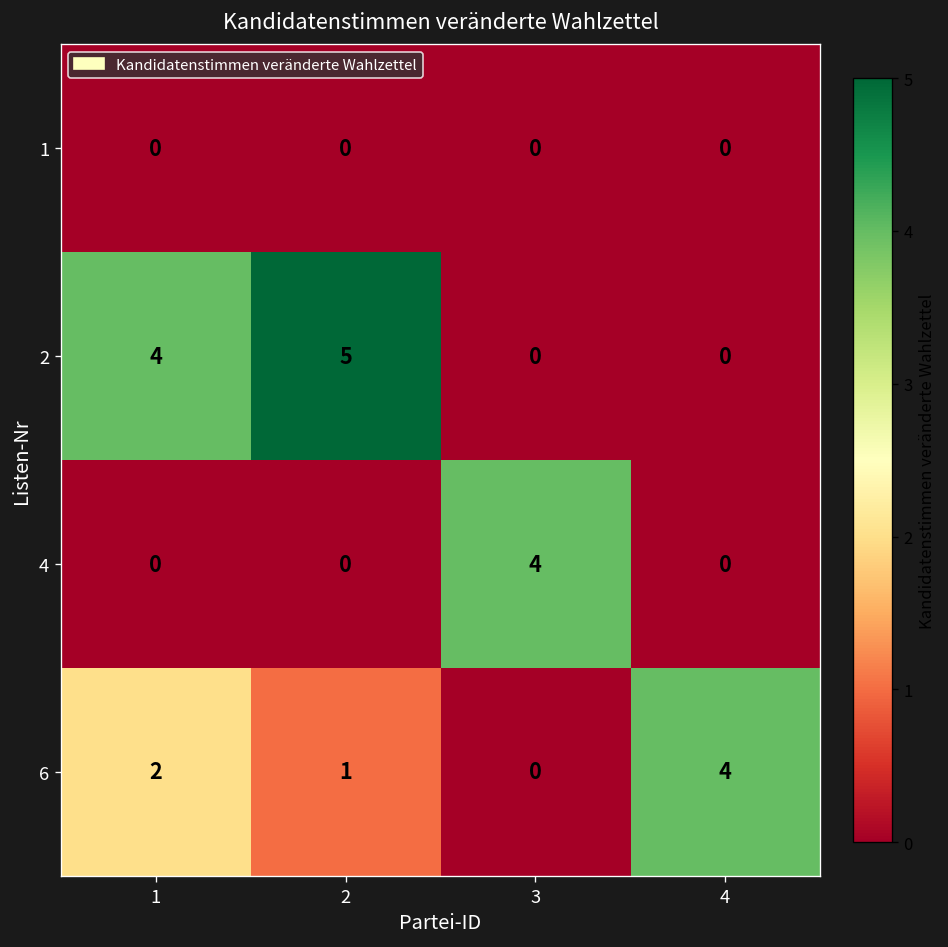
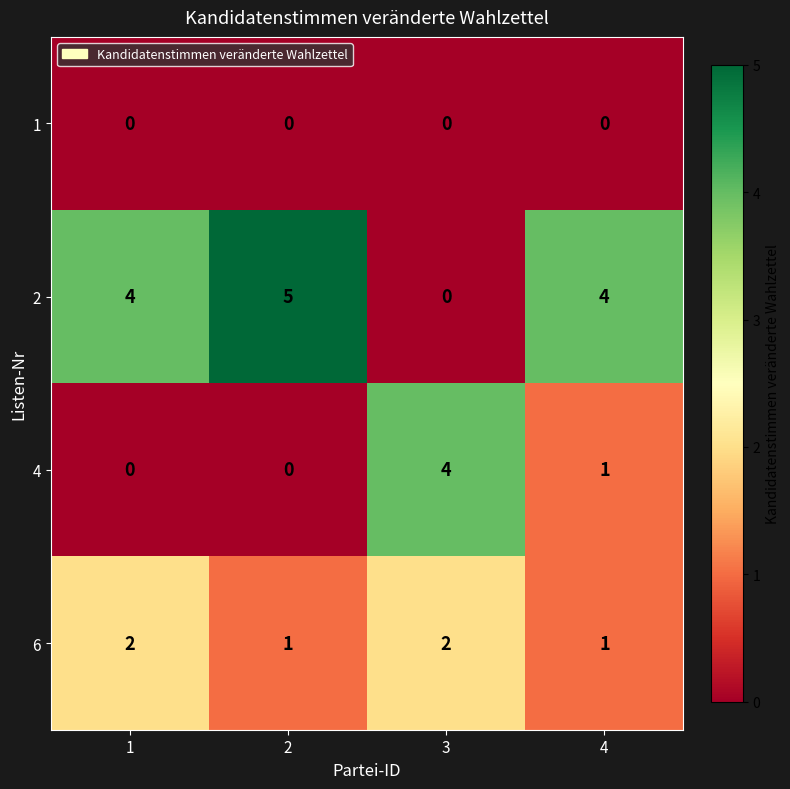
2, 4: 0 -> 4
4, 4: 0 -> 1
6, 3: 0 -> 2
6, 4: 4 -> 1
